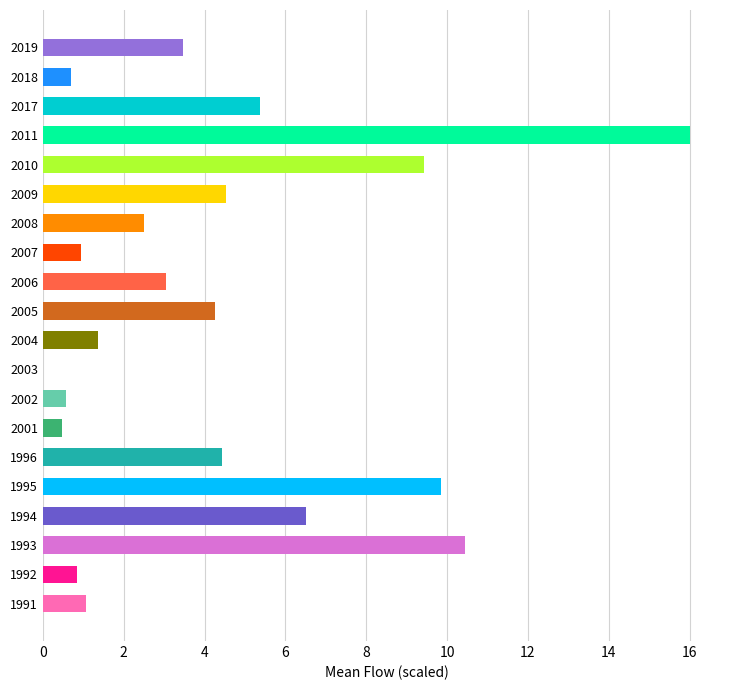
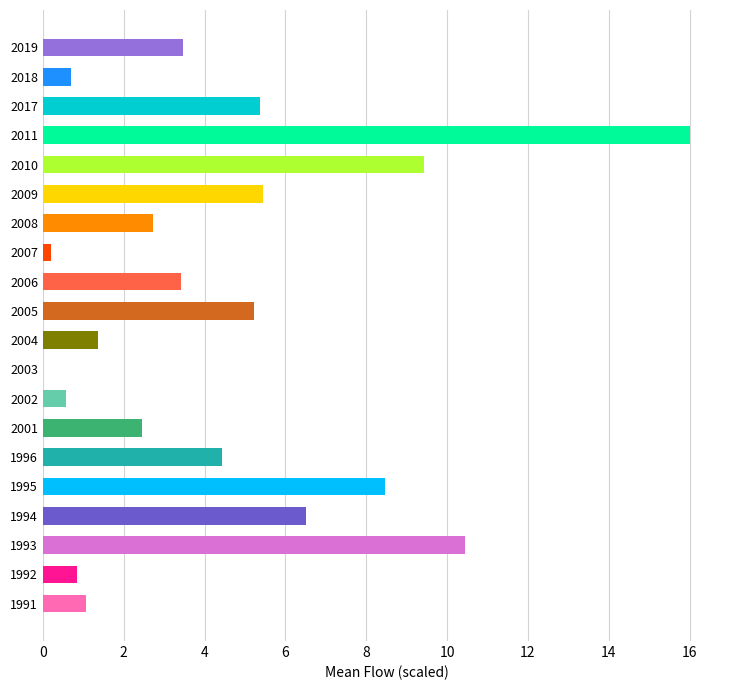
2009: 4.5 -> 5.4
2008: 2.5 -> 2.7
2007: 1.0 -> 0.2
2006: 3.1 -> 3.4
2005: 4.2 -> 5.2
2001: 0.5 -> 2.4
1995: 9.8 -> 8.5
